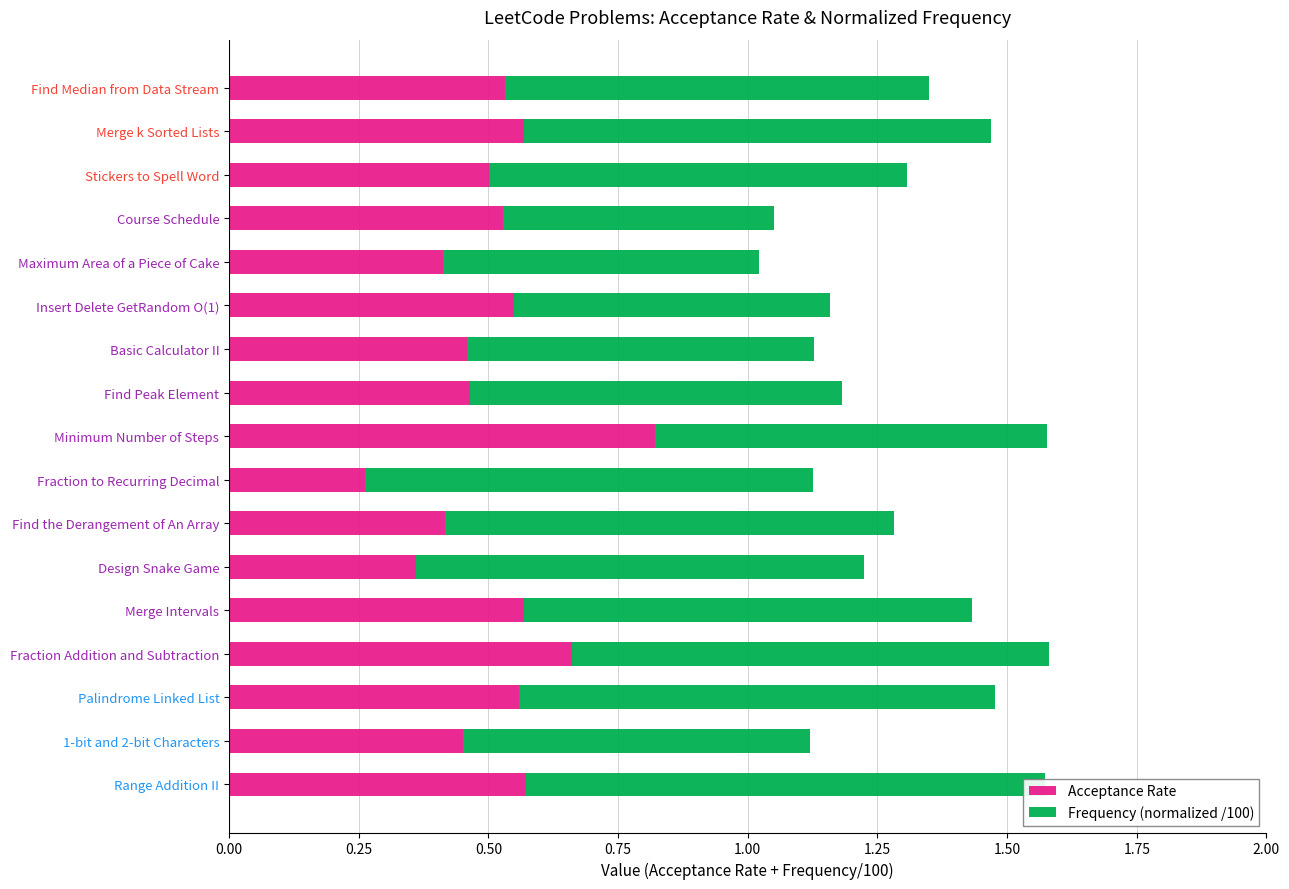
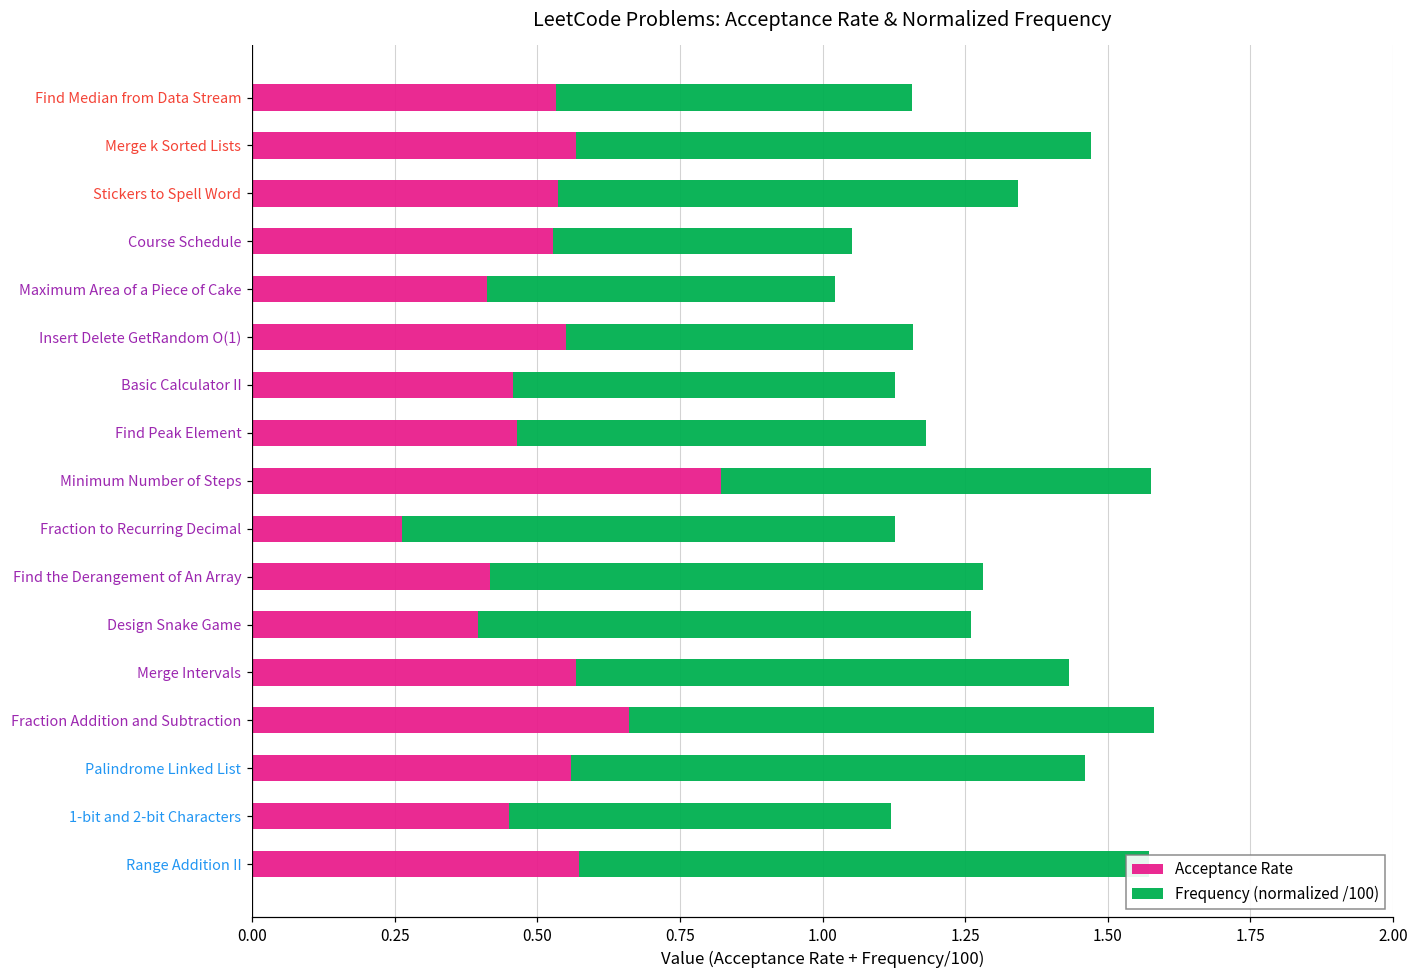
Frequency (normalized /100), Find Median from Data Stream: 0.82 -> 0.62
Acceptance Rate, Stickers to Spell Word: 0.50 -> 0.54
Acceptance Rate, Design Snake Game: 0.36 -> 0.40
Frequency (normalized /100), Palindrome Linked List: 0.92 -> 0.90
